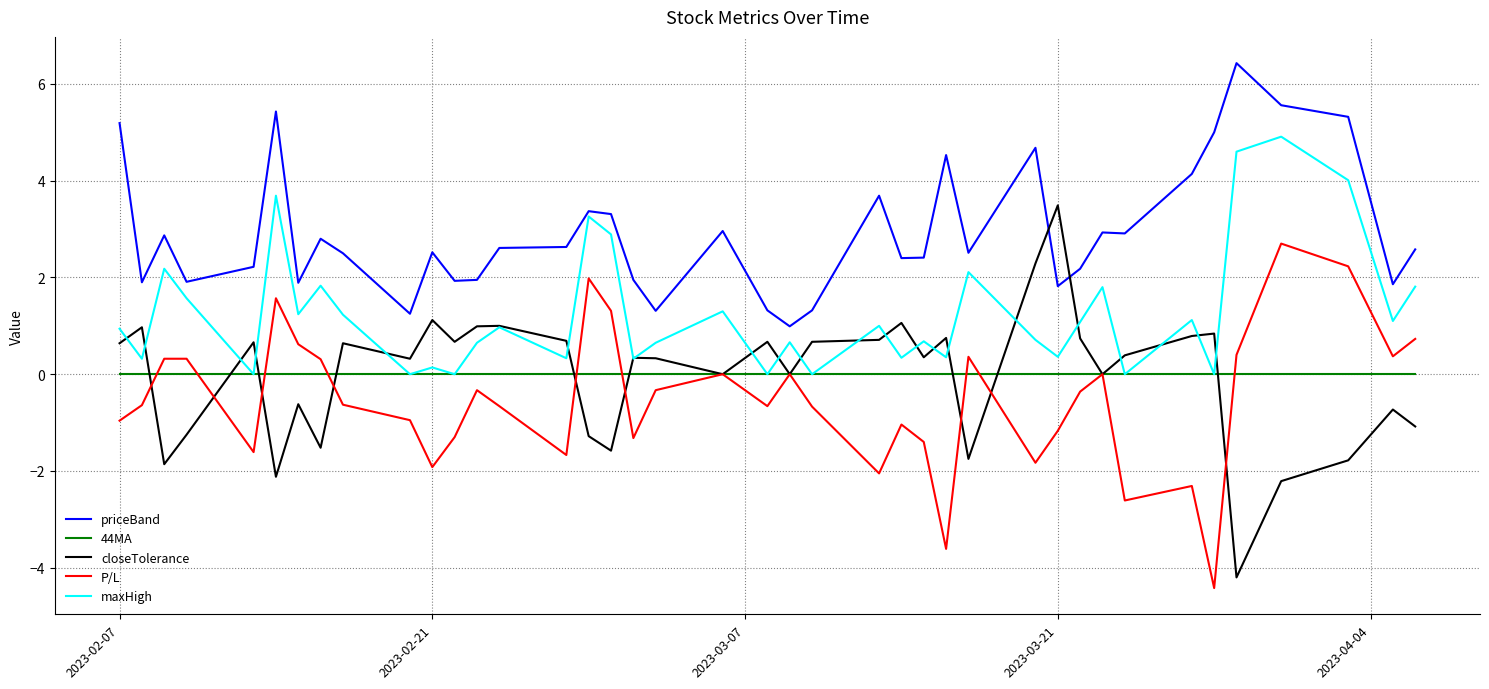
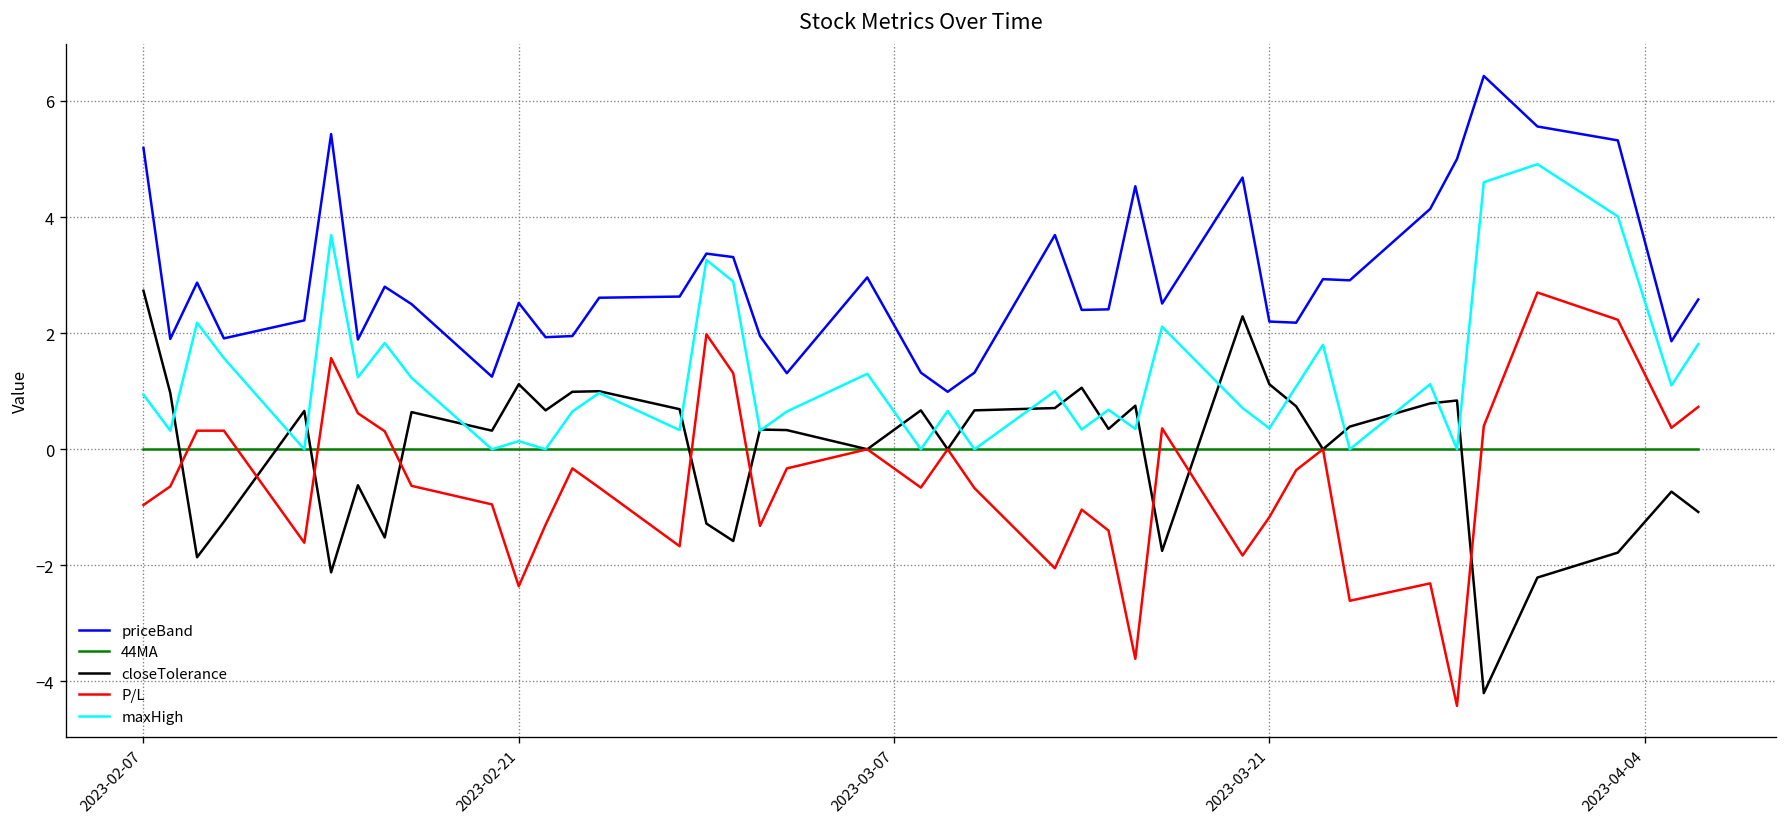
closeTolerance, 2023-02-07: 0.6 -> 2.7
P/L, 2023-02-21: -1.9 -> -2.4
priceBand, 2023-03-21: 1.8 -> 2.2
closeTolerance, 2023-03-21: 3.5 -> 1.1
